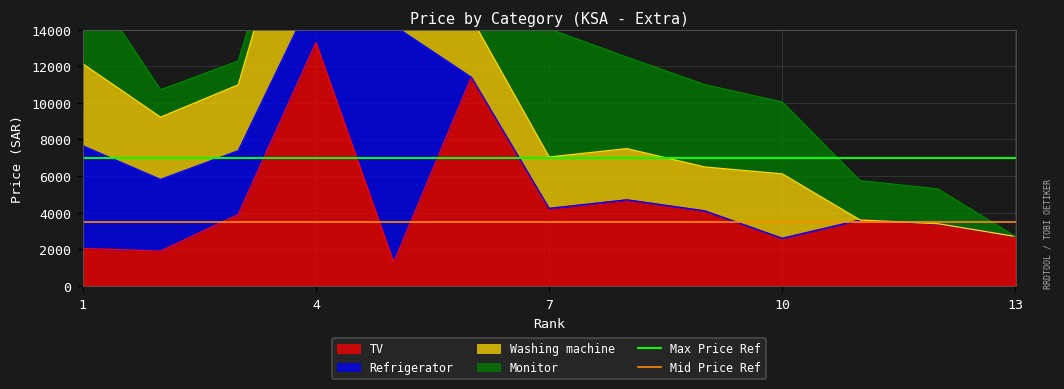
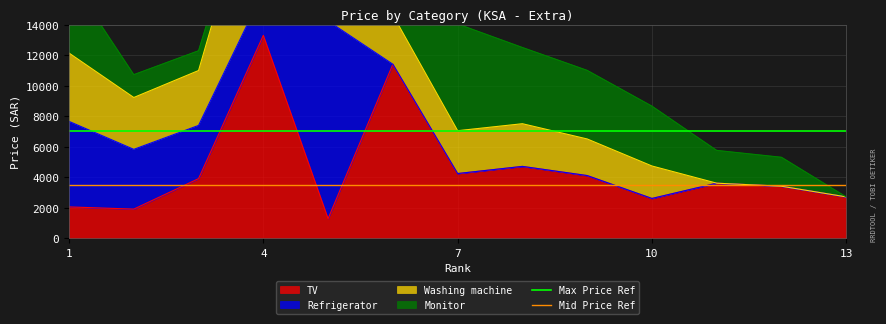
Washing machine, 10: 3500 -> 2100
